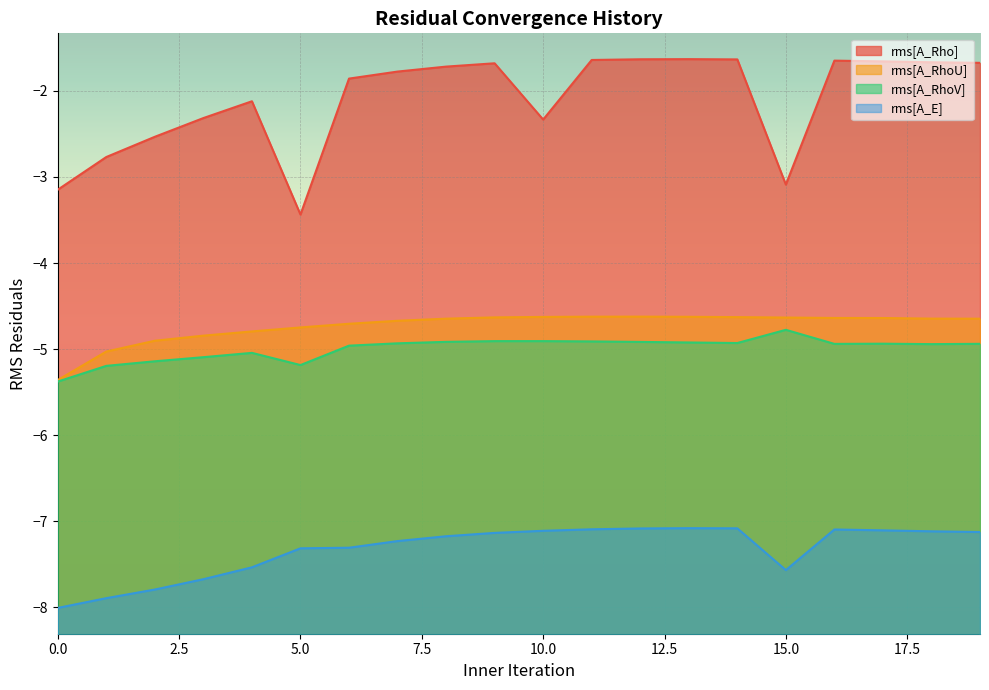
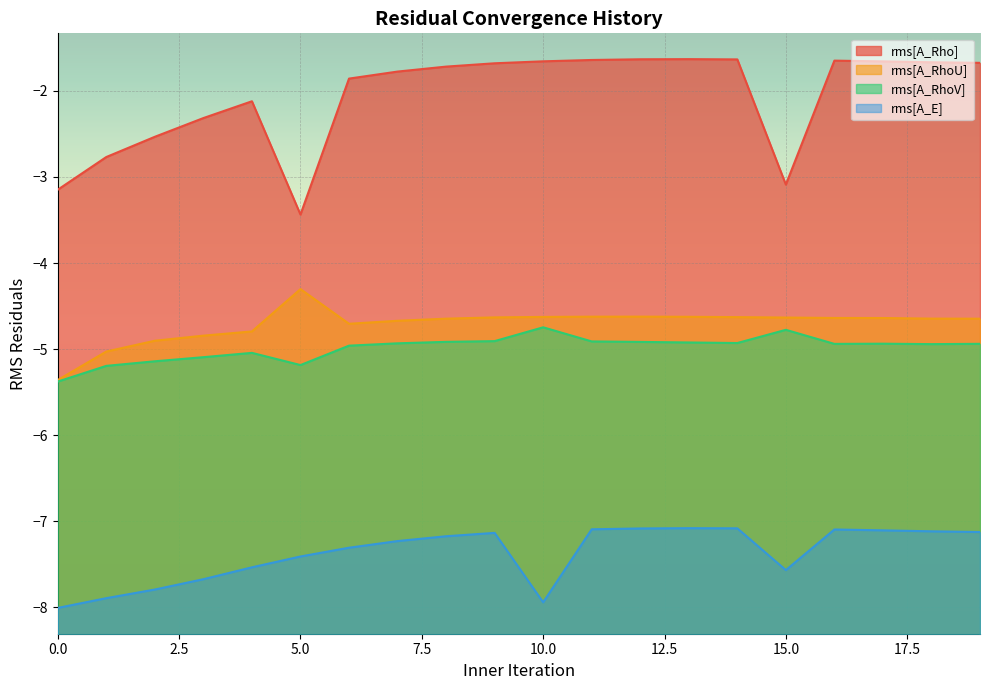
rms[A_RhoU], 5.0: -4.7 -> -4.3
rms[A_E], 5.0: -7.3 -> -7.4
rms[A_Rho], 10.0: -2.3 -> -1.7
rms[A_RhoV], 10.0: -4.9 -> -4.7
rms[A_E], 10.0: -7.1 -> -7.9
